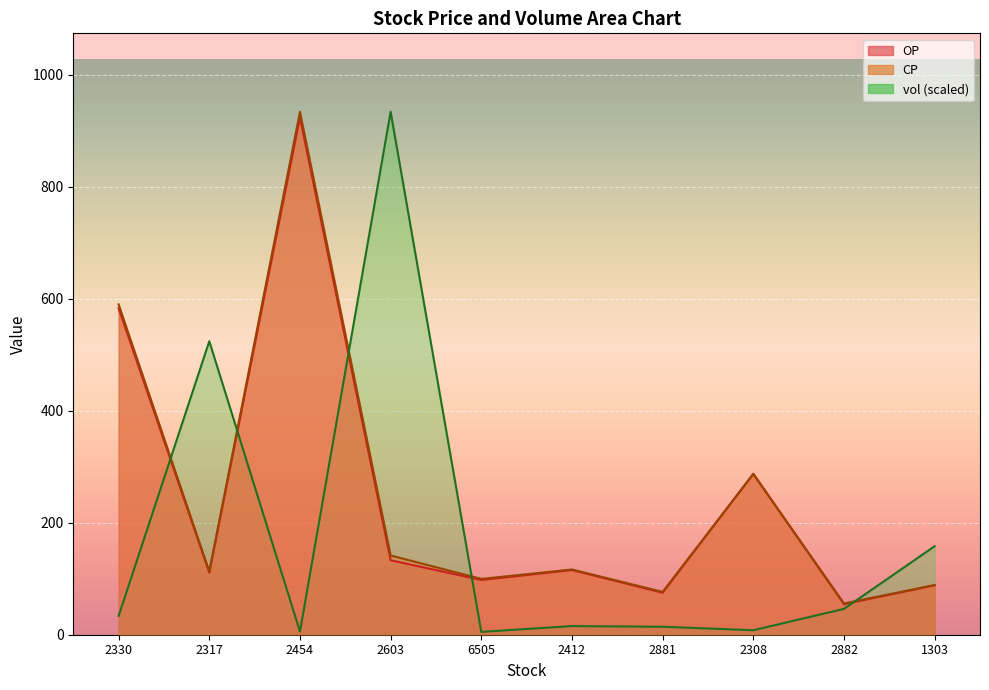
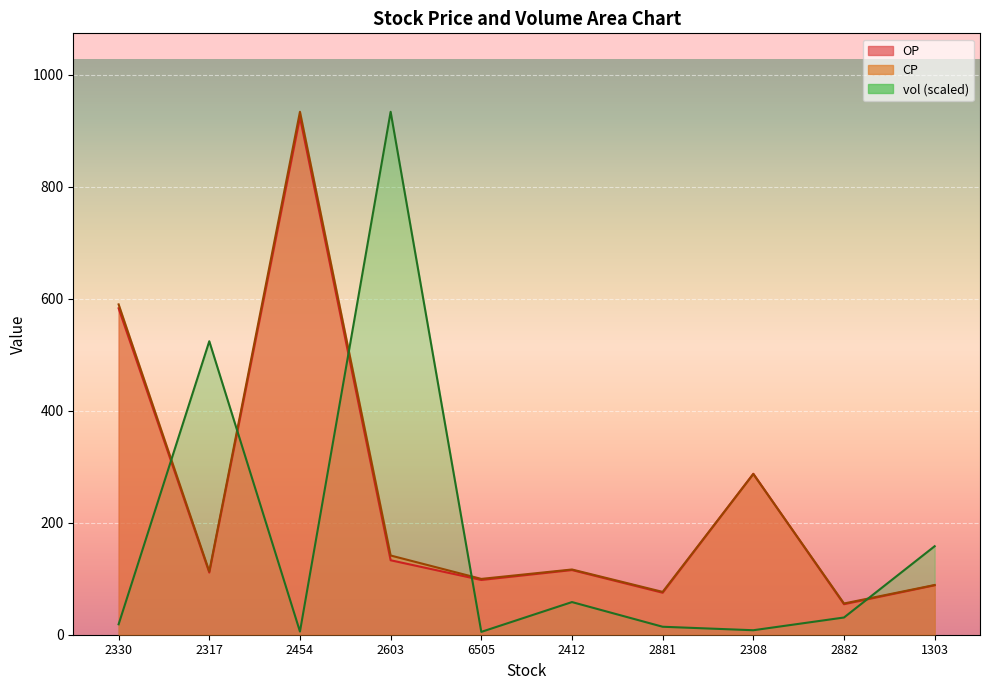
vol (scaled), 2330: 30 -> 20
vol (scaled), 2412: 20 -> 60
vol (scaled), 2882: 50 -> 30
